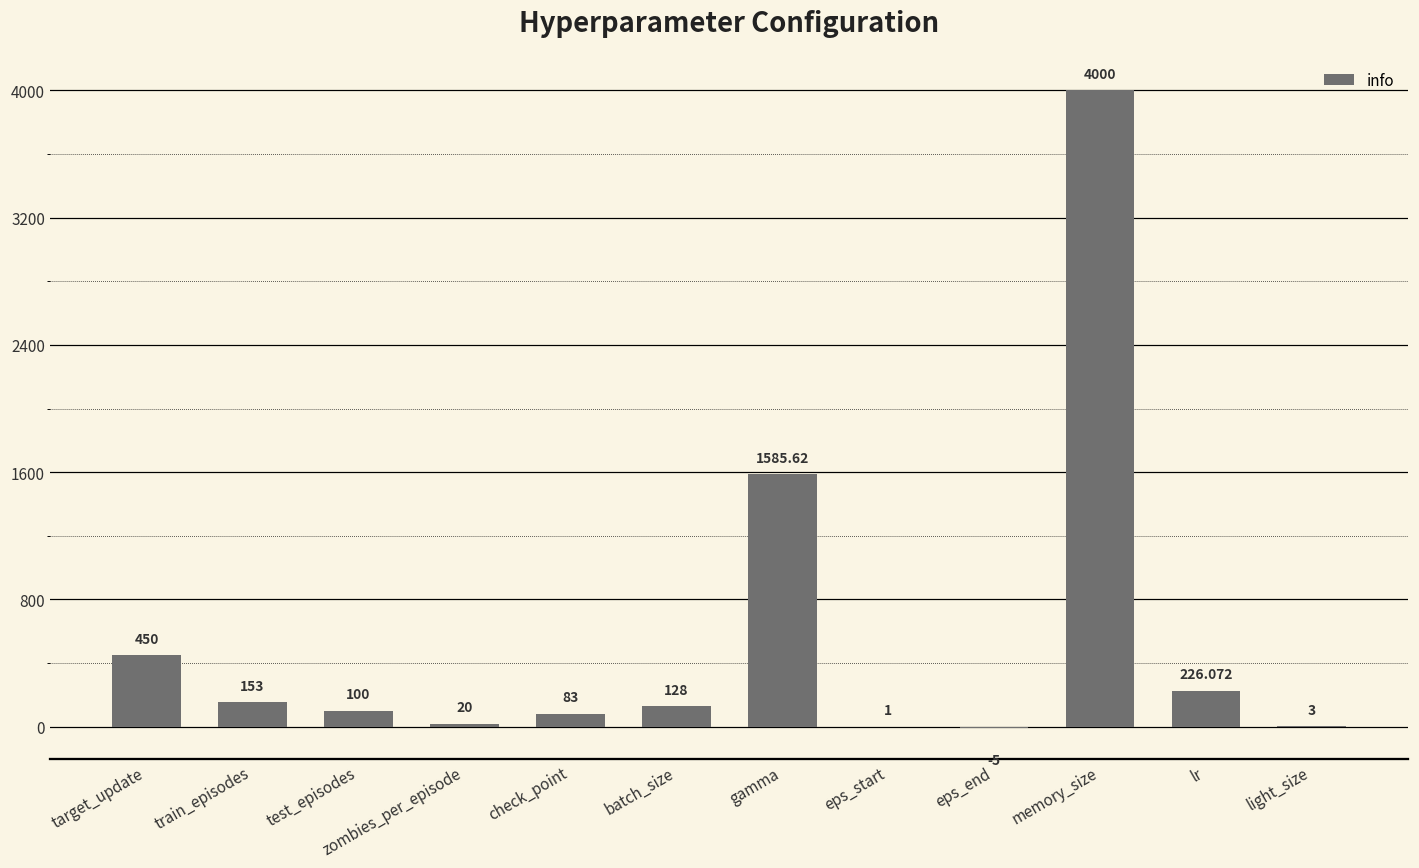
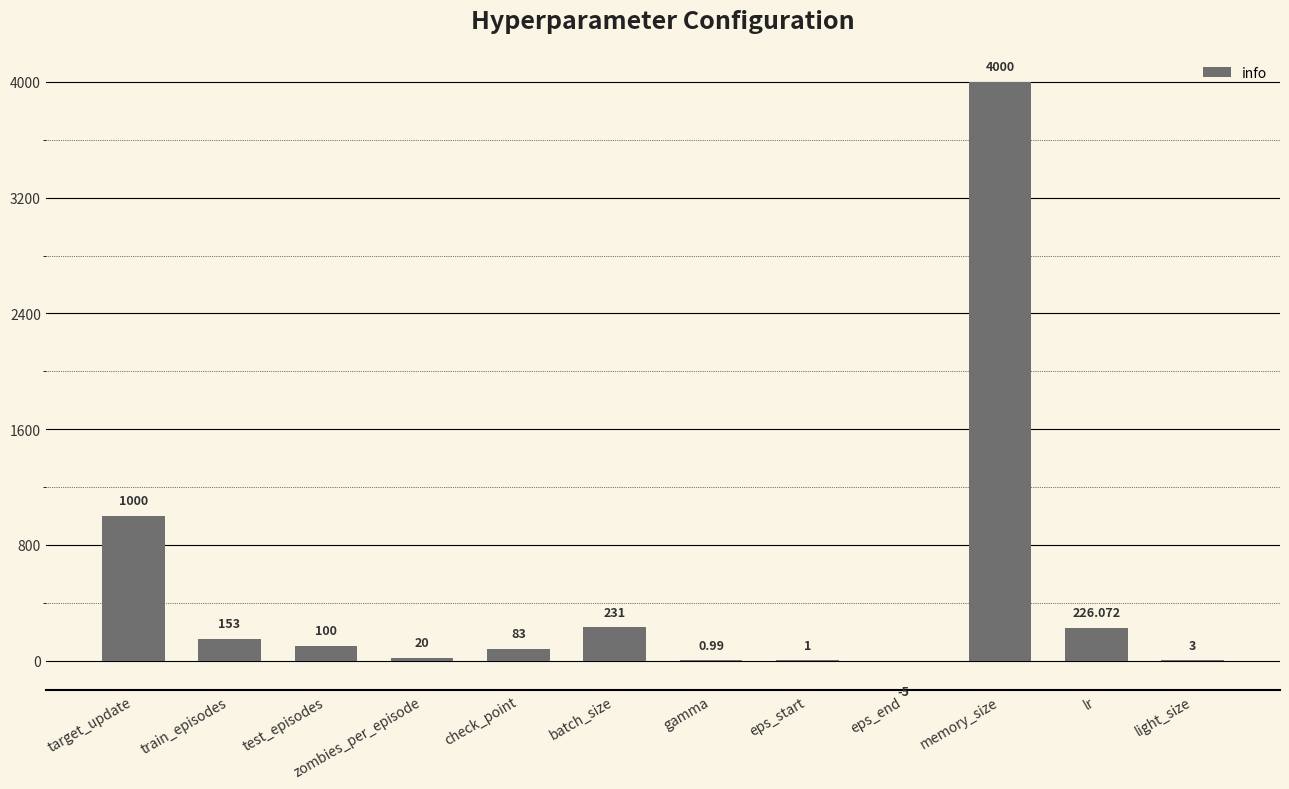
target_update: 450 -> 1000
batch_size: 128 -> 231
gamma: 1585.62 -> 0.99
